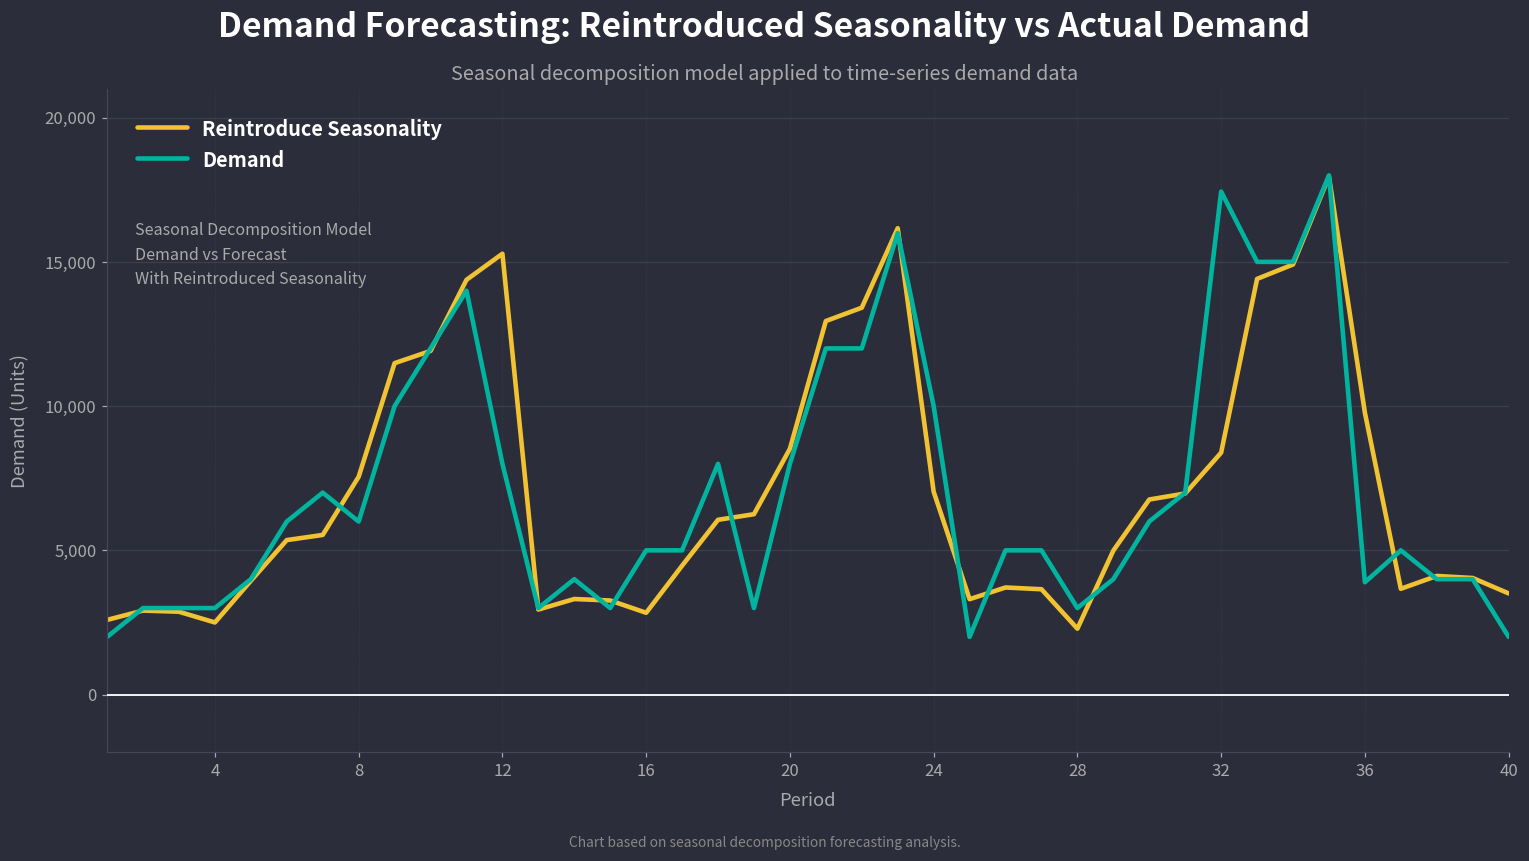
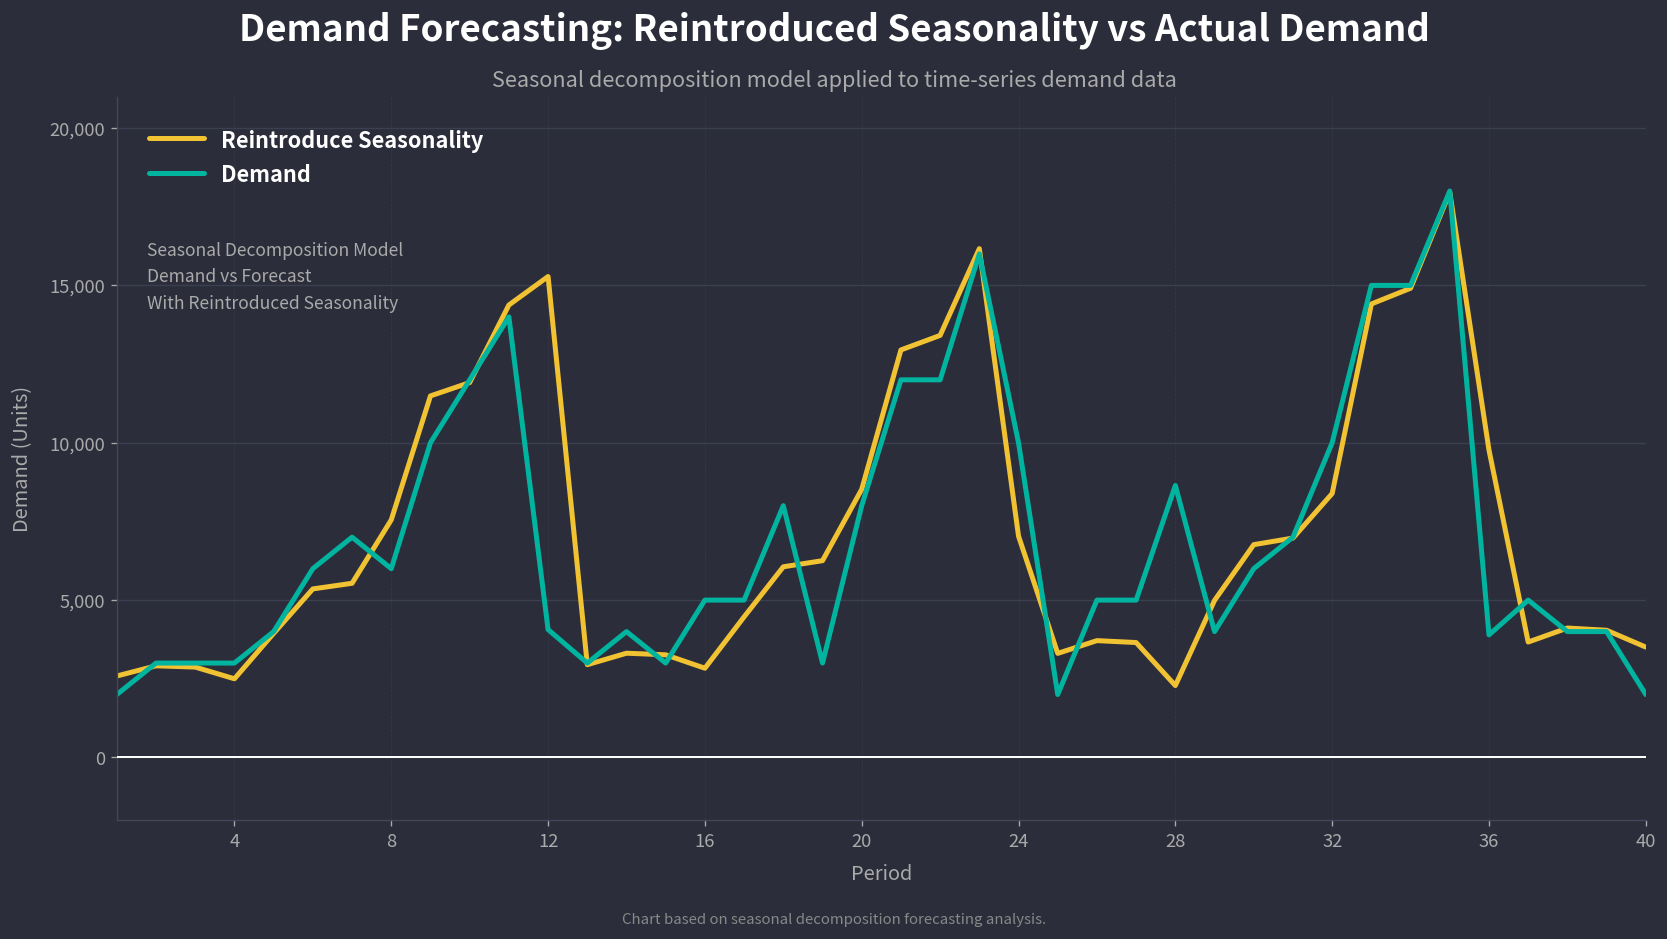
Demand, 12: 8,000 -> 4,100
Demand, 28: 3,000 -> 8,600
Demand, 32: 17,400 -> 10,000
